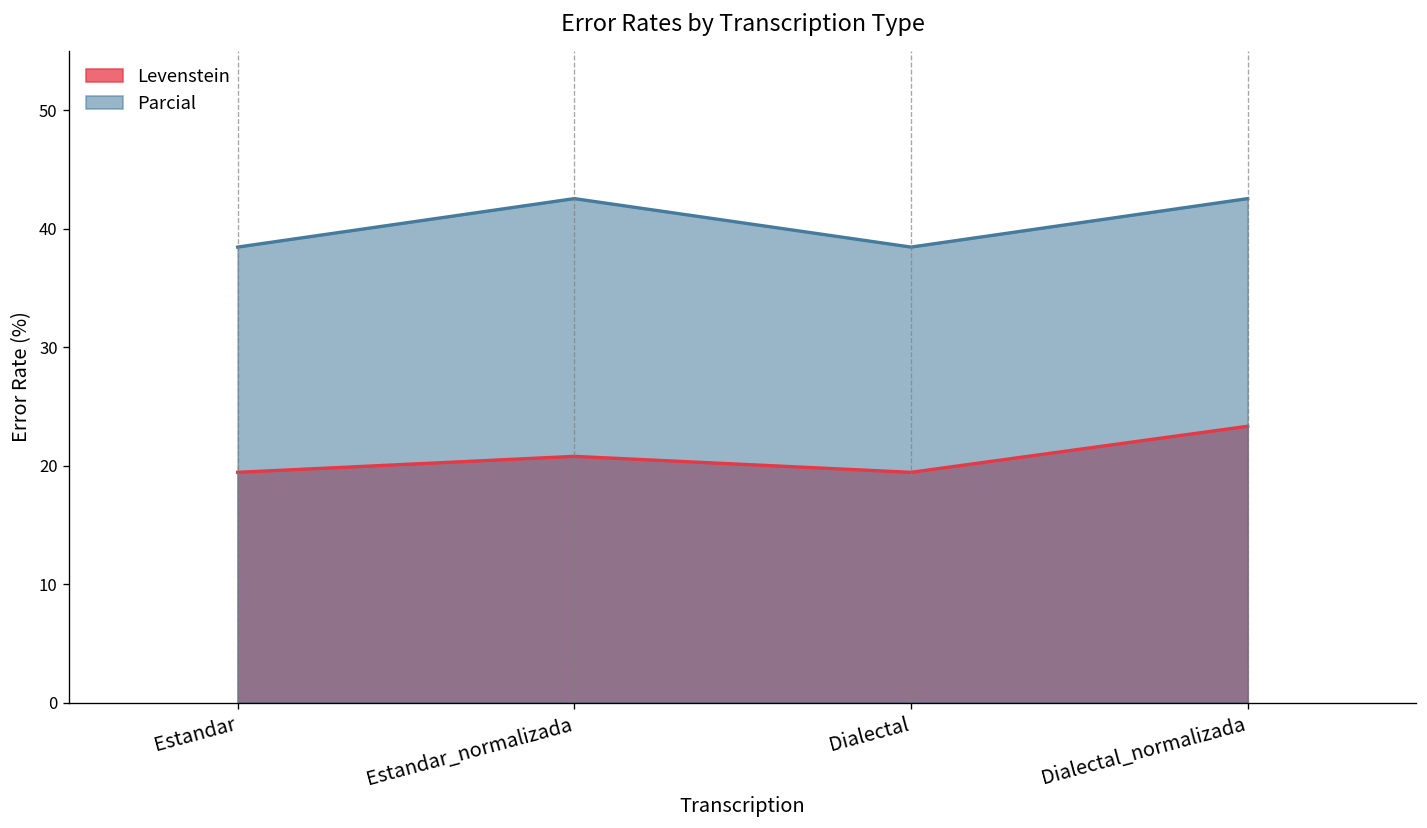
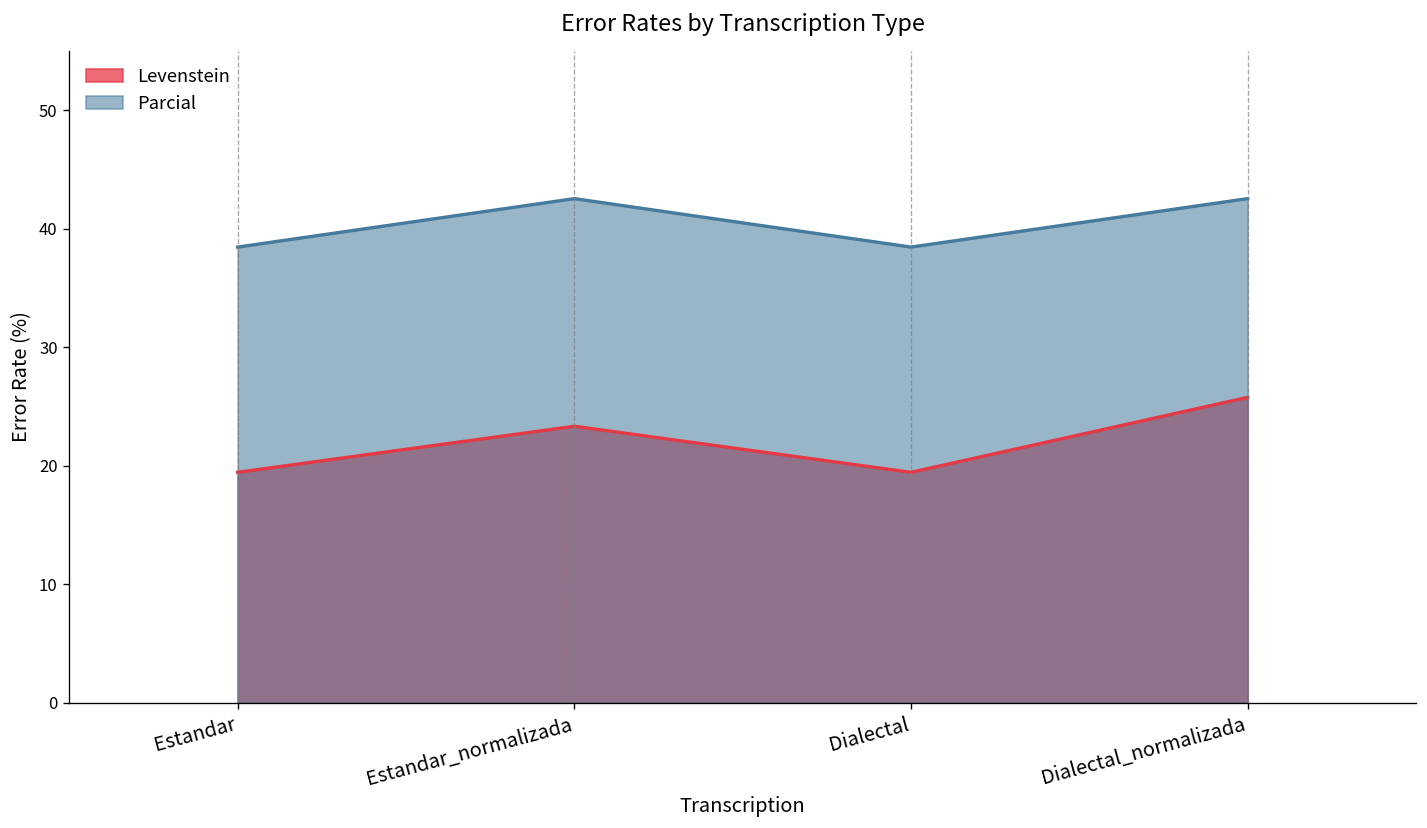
Levenstein, Estandar_normalizada: 21 -> 23
Levenstein, Dialectal_normalizada: 23 -> 26
